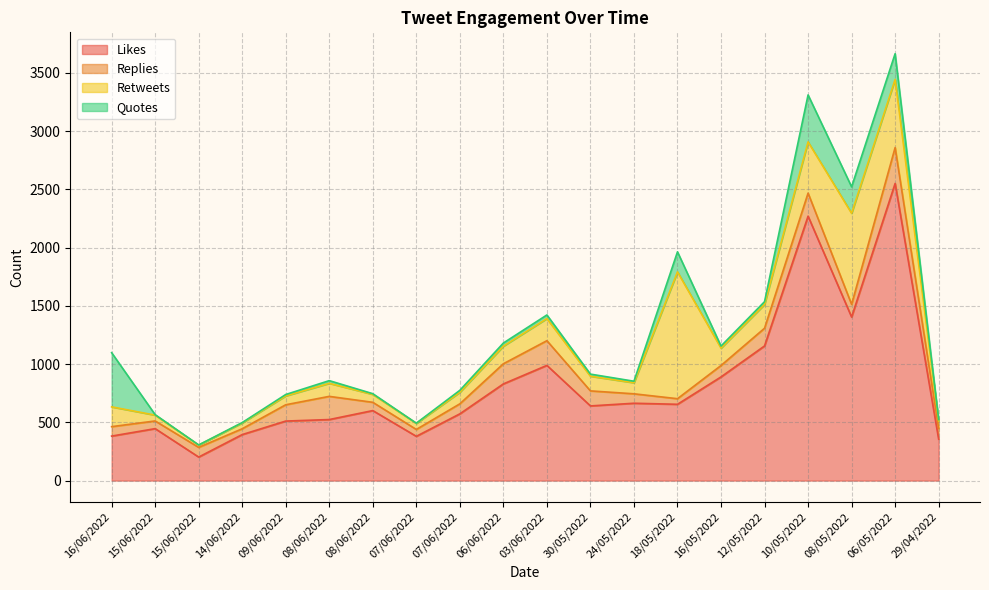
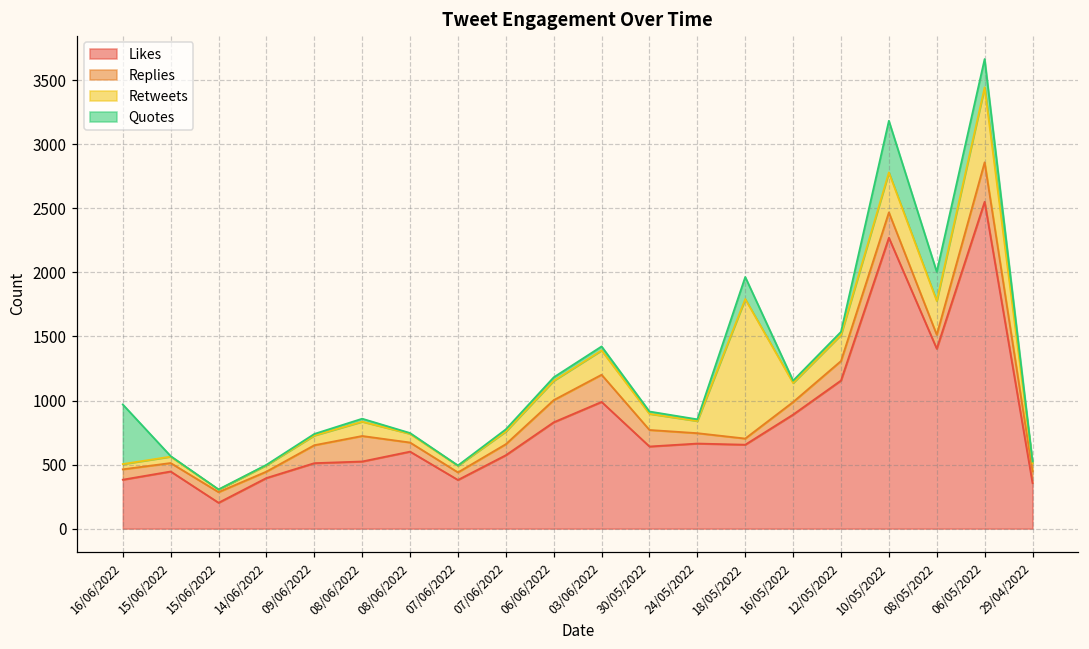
Retweets, 16/06/2022: 170 -> 40
Retweets, 10/05/2022: 440 -> 310
Retweets, 08/05/2022: 780 -> 260
